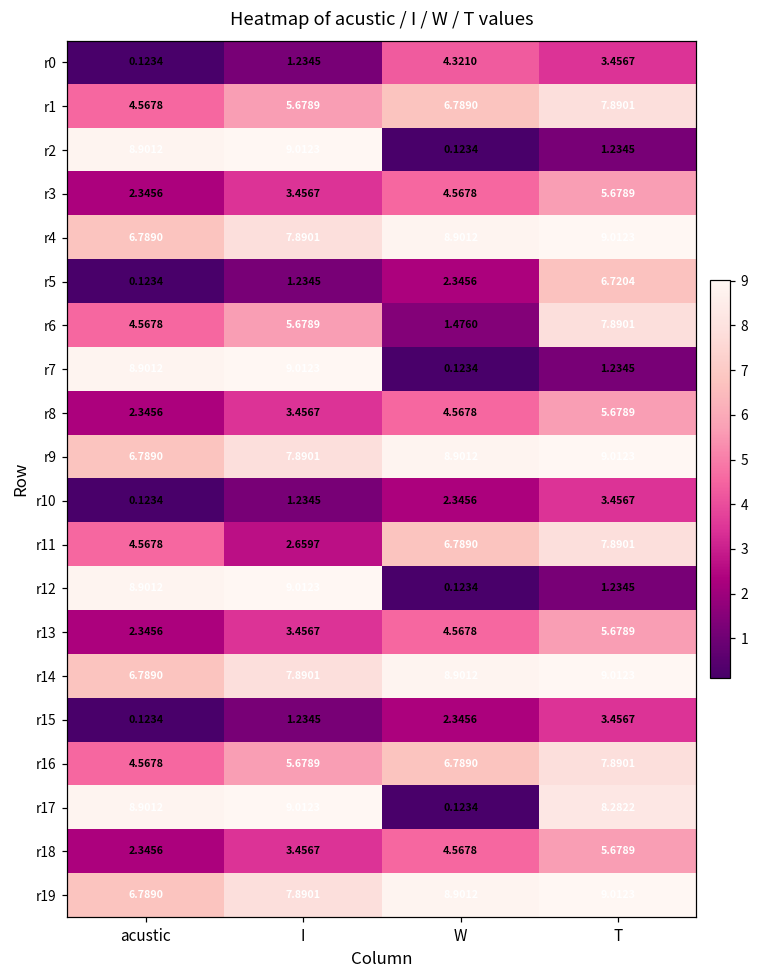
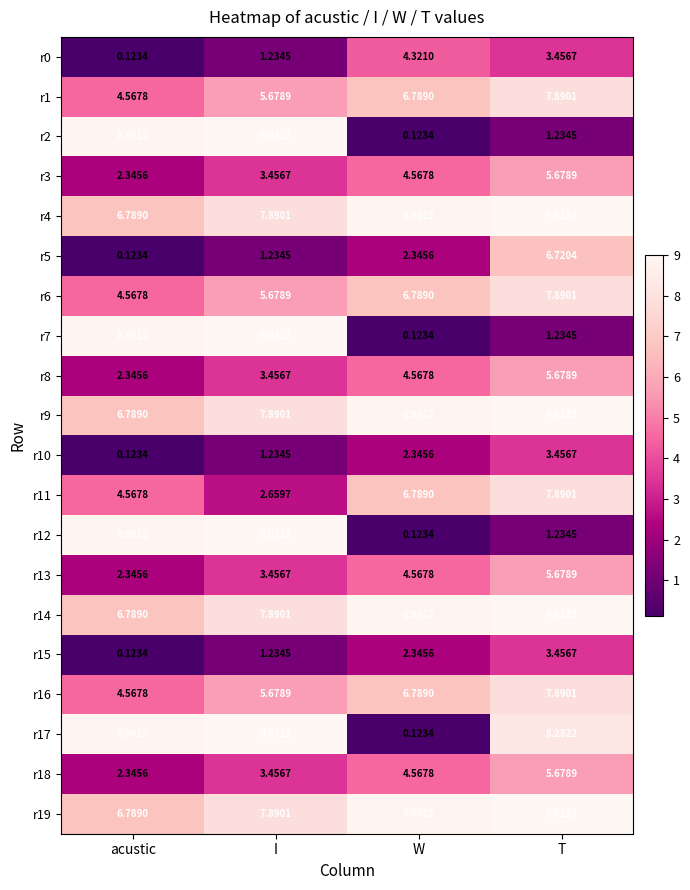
r6, W: 1.4760 -> 6.7890
